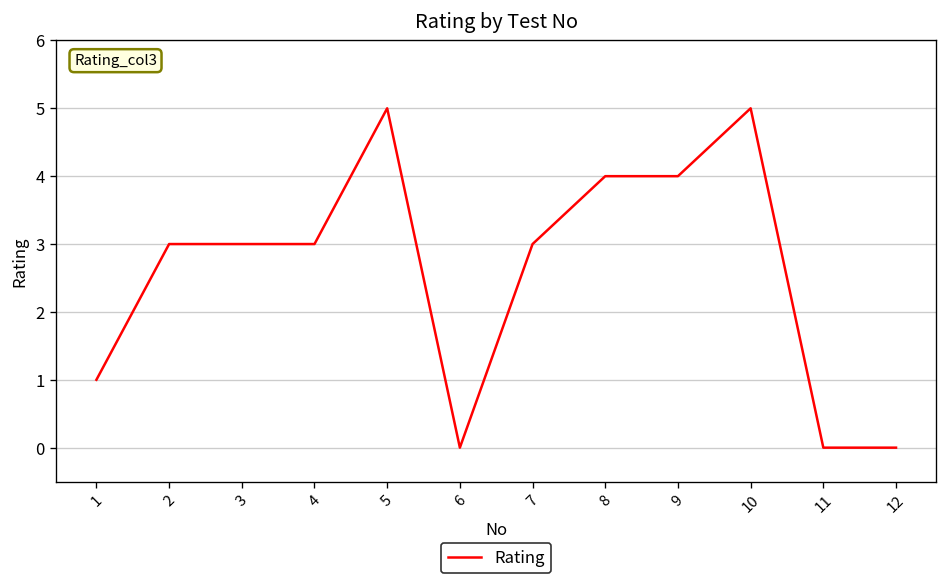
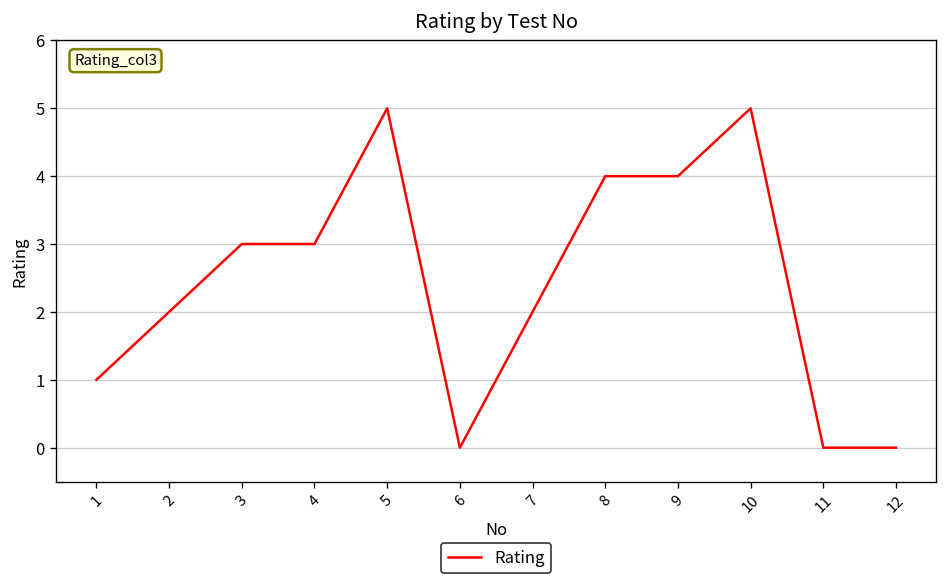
2: 3 -> 2
7: 3 -> 2
